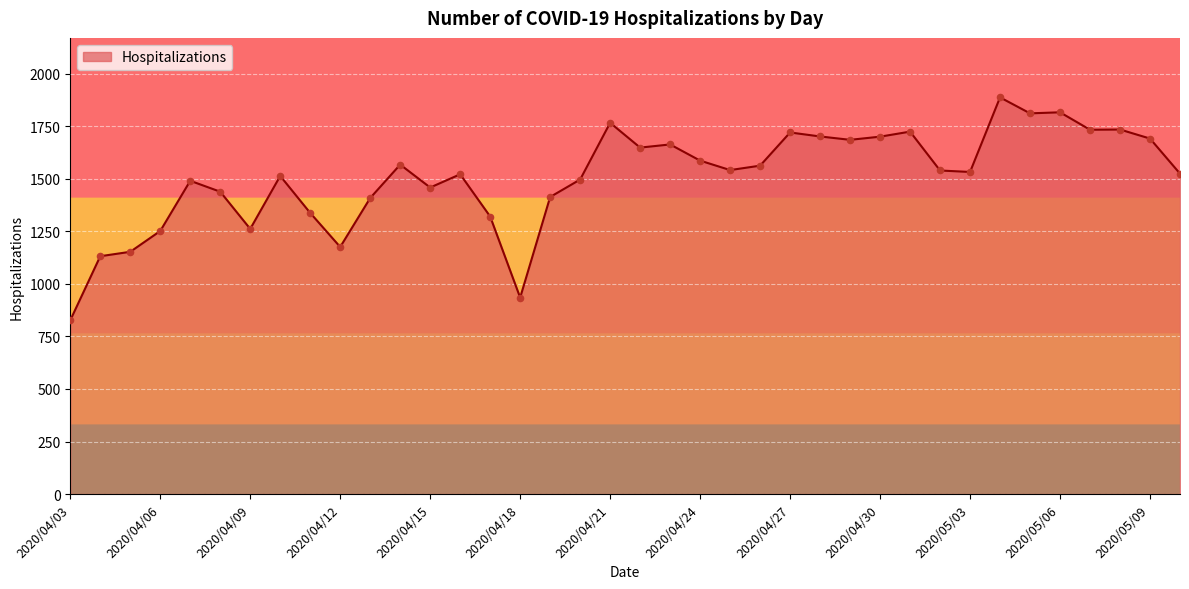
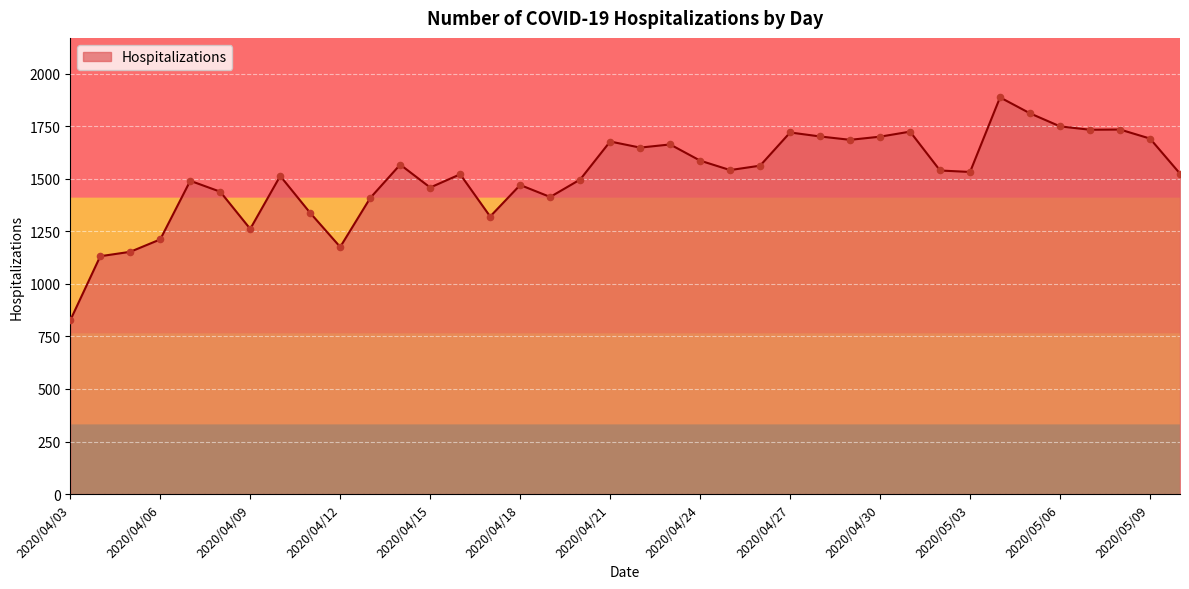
2020/04/06: 1250 -> 1210
2020/04/18: 940 -> 1470
2020/04/21: 1770 -> 1680
2020/05/06: 1820 -> 1750
